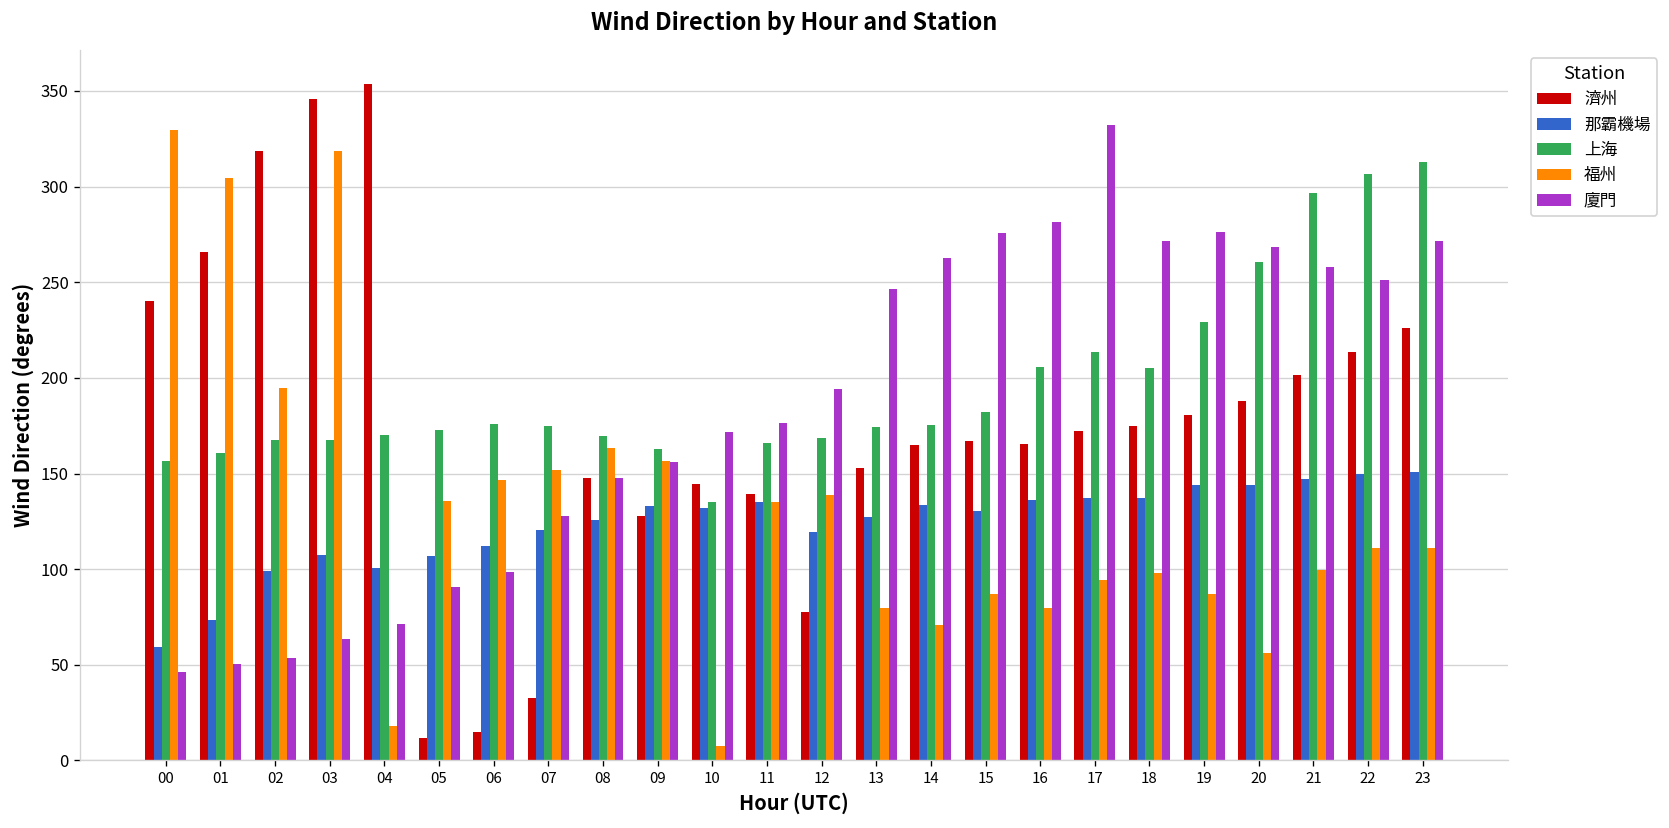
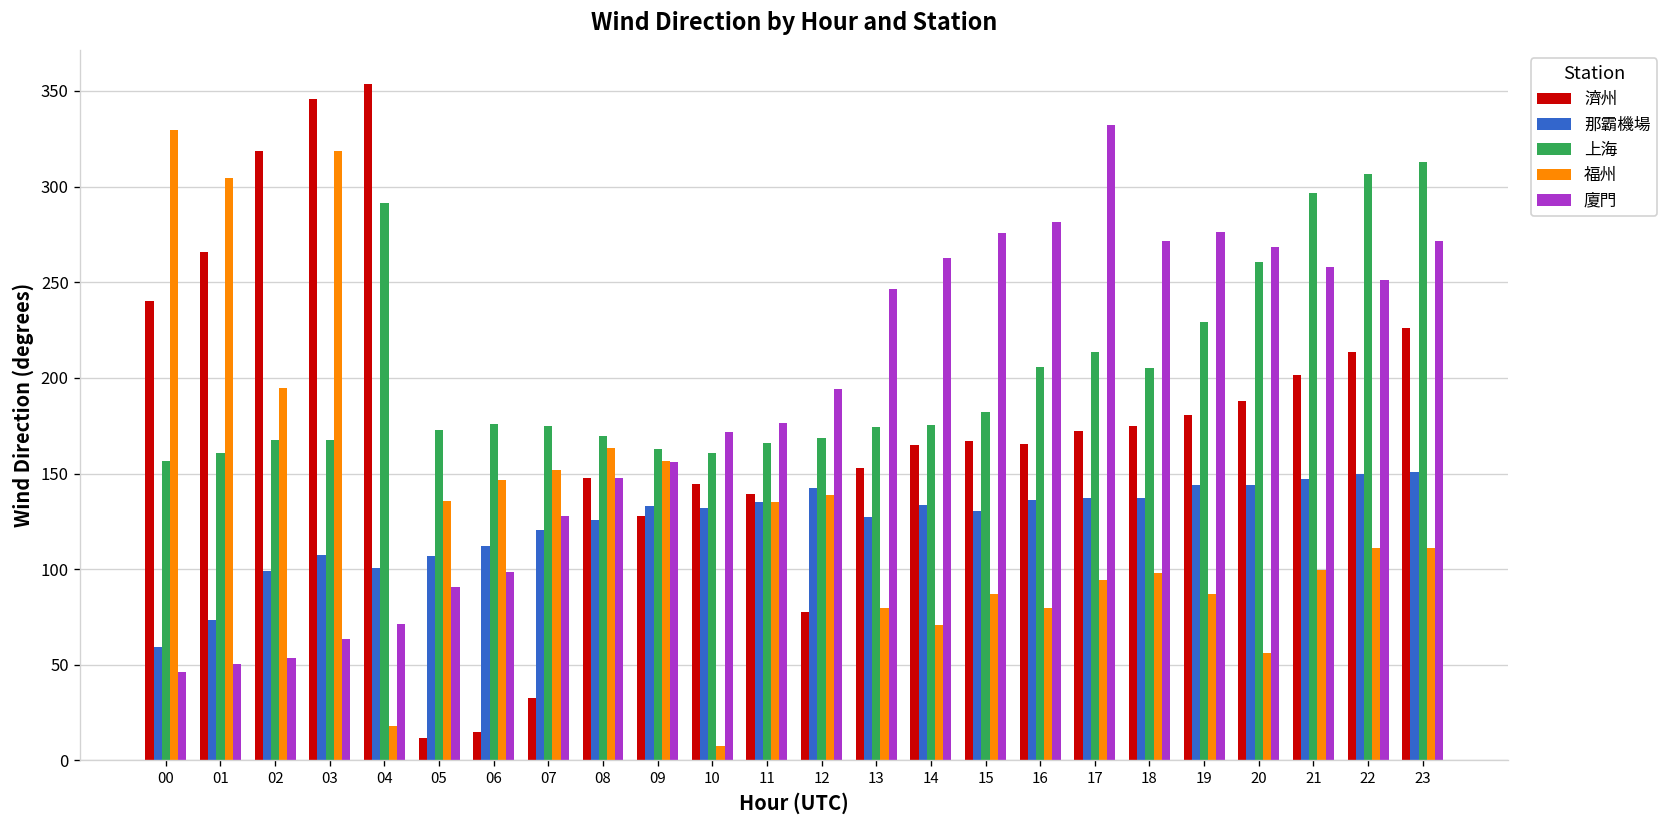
上海, 04: 170 -> 291
上海, 10: 135 -> 161
那霸機場, 12: 119 -> 143
